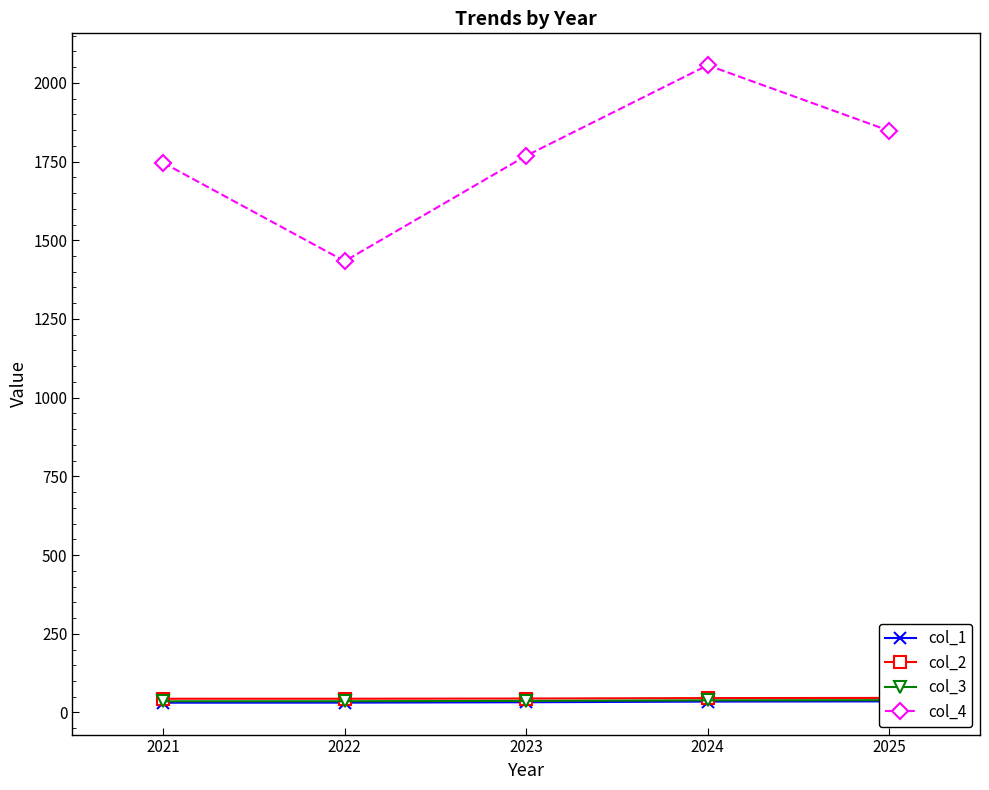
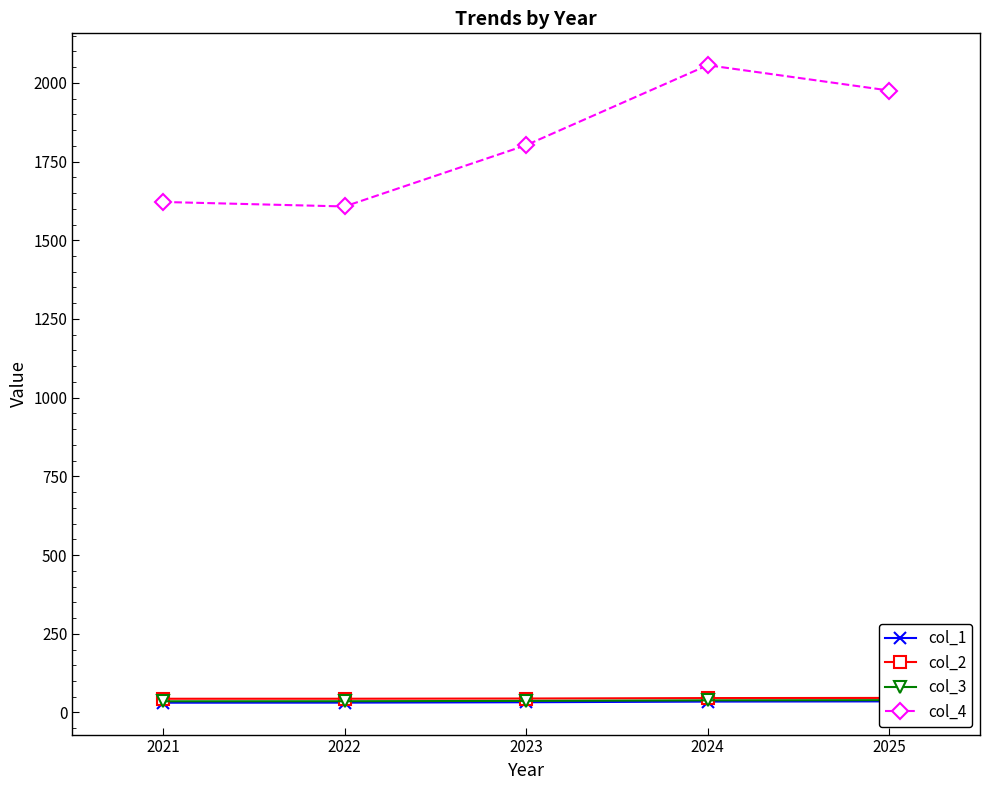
col_4, 2021: 1750 -> 1620
col_4, 2022: 1430 -> 1610
col_4, 2023: 1770 -> 1800
col_4, 2025: 1850 -> 1980
